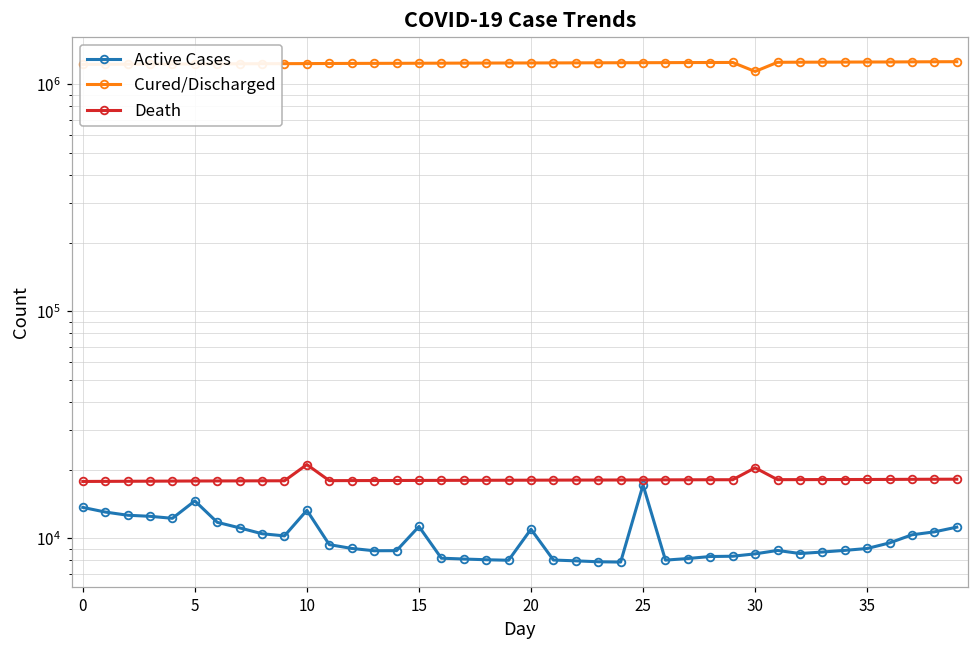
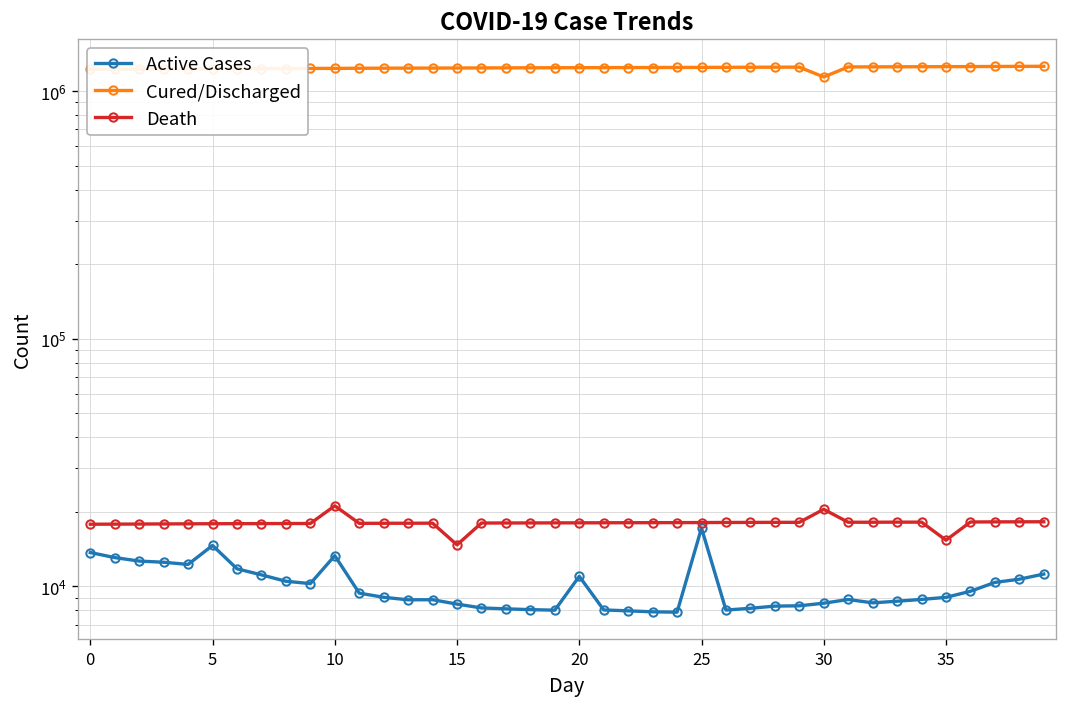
Active Cases, 15: 11000 -> 8500
Death, 15: 18000 -> 15000
Death, 35: 18000 -> 15000
